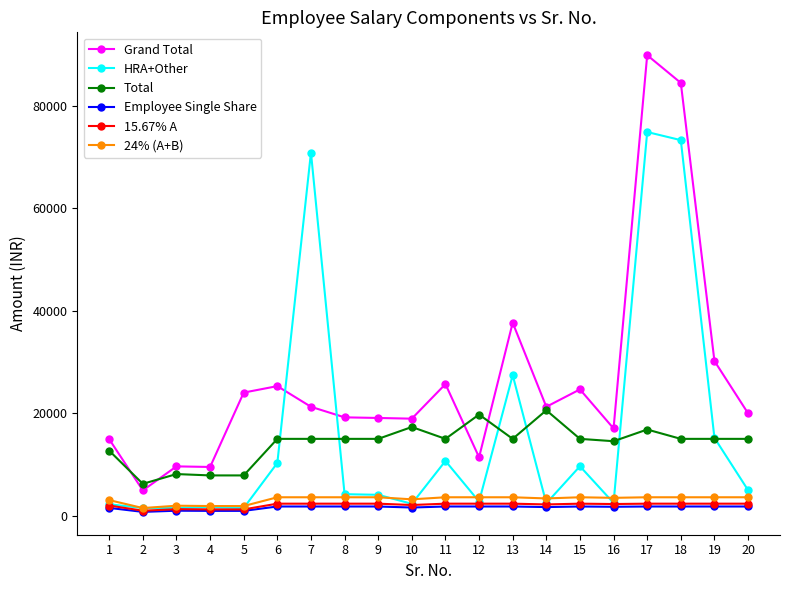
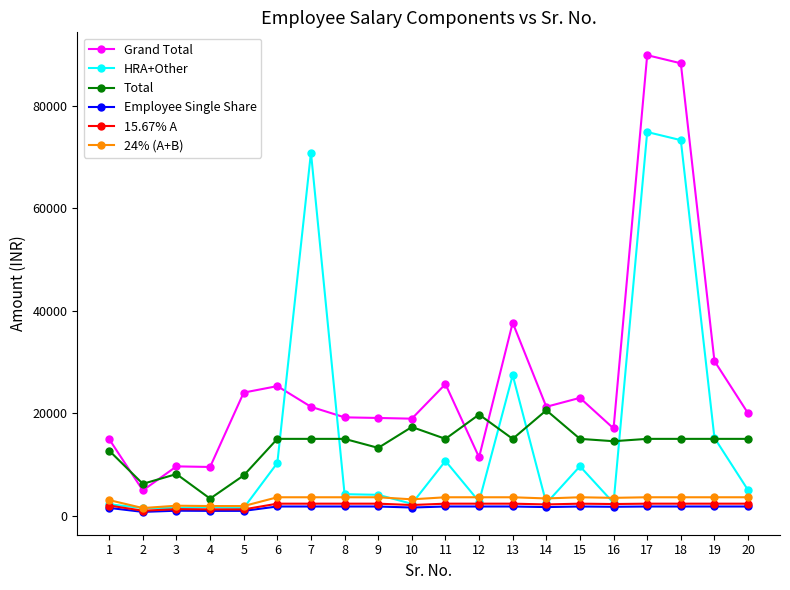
Total, 4: 8000 -> 3000
Total, 9: 15000 -> 13000
Grand Total, 15: 25000 -> 23000
Total, 17: 17000 -> 15000
Grand Total, 18: 84000 -> 88000
